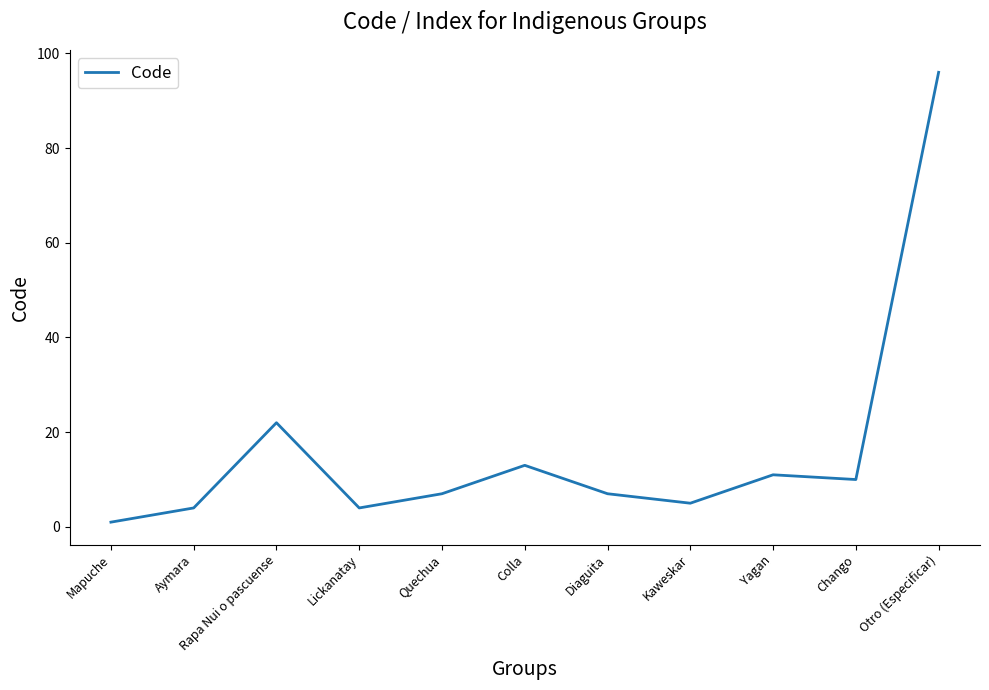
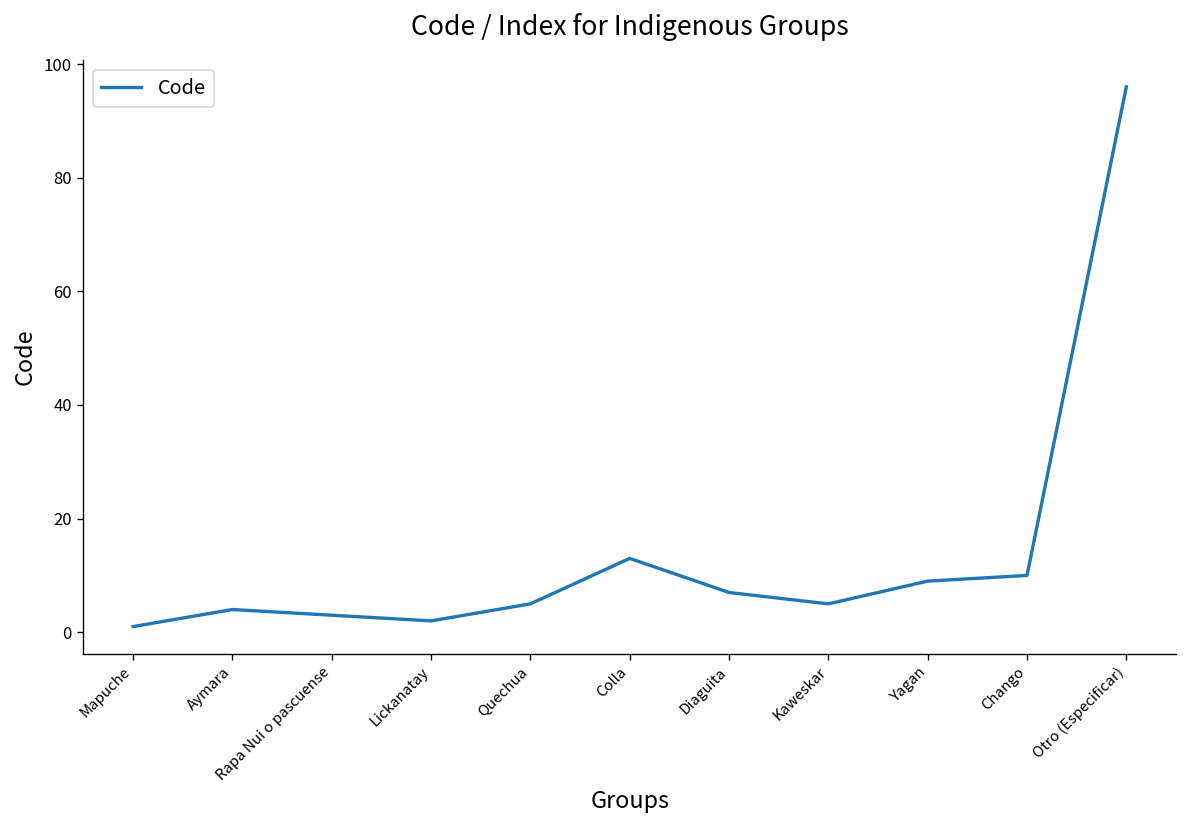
Rapa Nui o pascuense: 22 -> 3
Lickanatay: 4 -> 2
Quechua: 7 -> 5
Yagan: 11 -> 9
